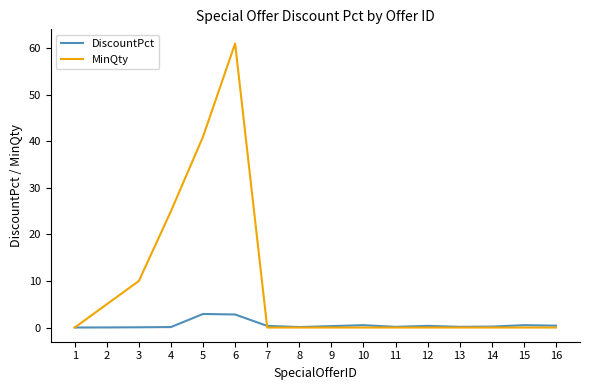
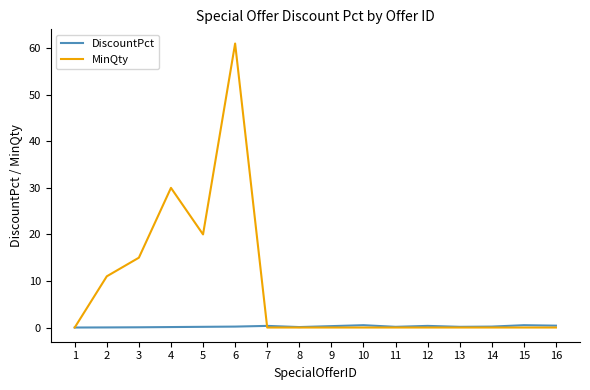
MinQty, 2: 5 -> 11
MinQty, 3: 10 -> 15
MinQty, 4: 25 -> 30
DiscountPct, 5: 3 -> 0
MinQty, 5: 41 -> 20
DiscountPct, 6: 3 -> 0
